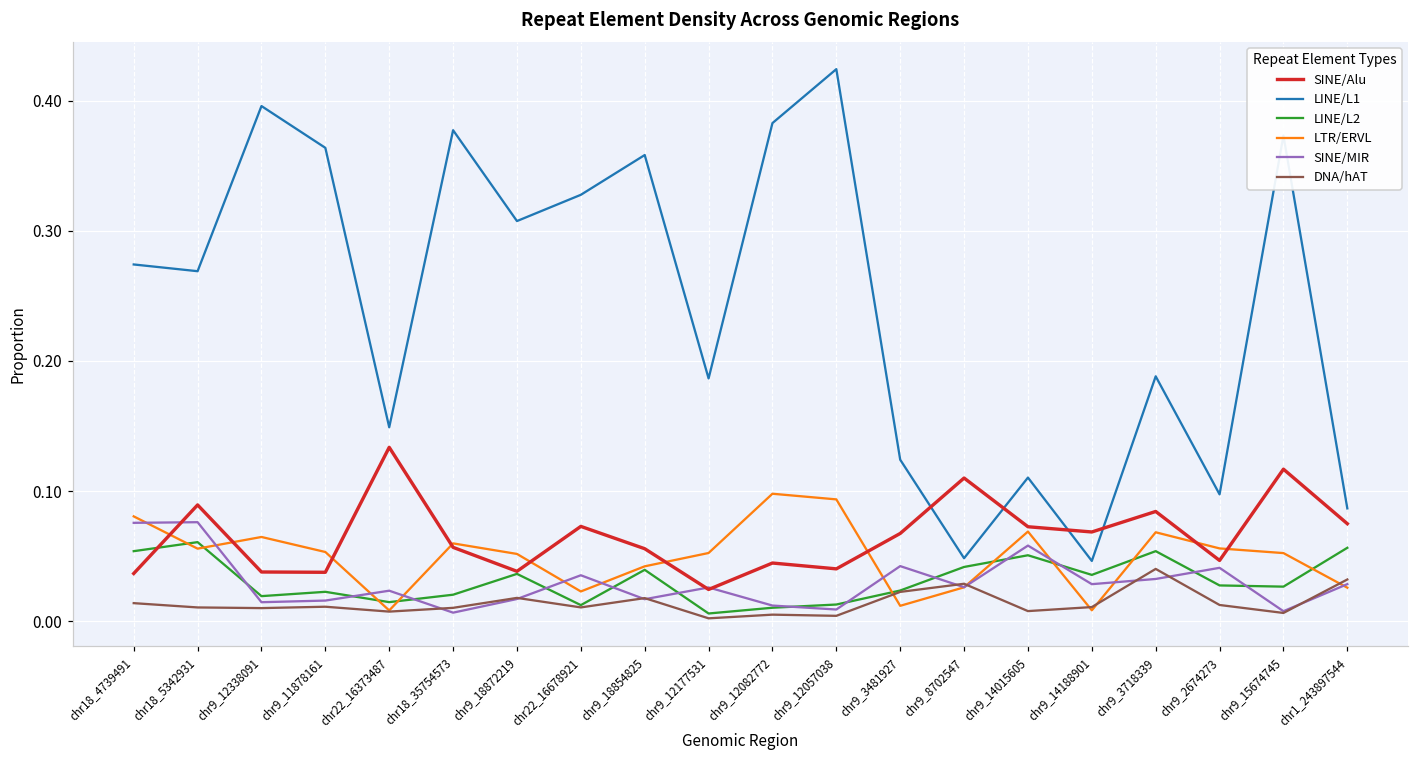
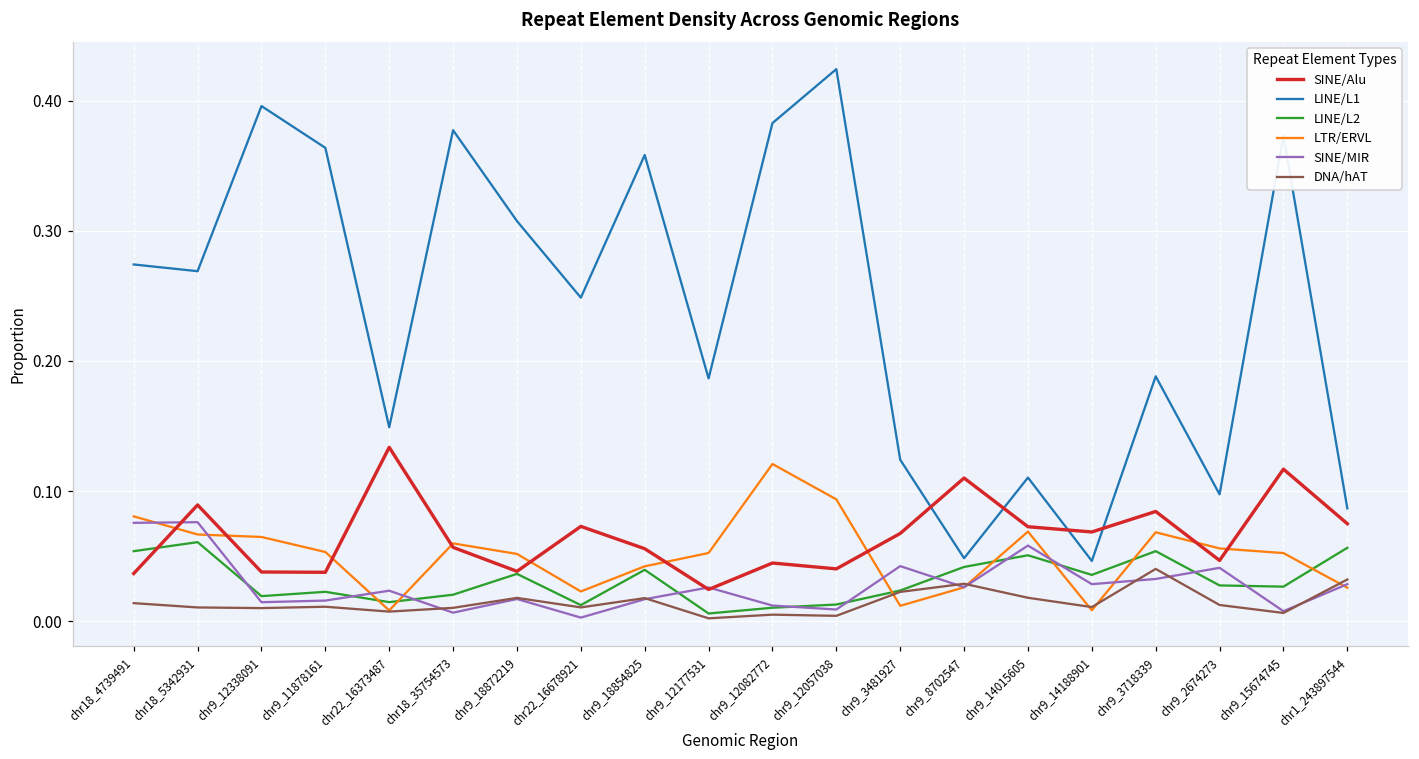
LTR/ERVL, chr18_5342931: 0.056 -> 0.067
LINE/L1, chr22_16678921: 0.328 -> 0.249
SINE/MIR, chr22_16678921: 0.035 -> 0.003
LTR/ERVL, chr9_12082772: 0.098 -> 0.121
DNA/hAT, chr9_14015605: 0.008 -> 0.018
